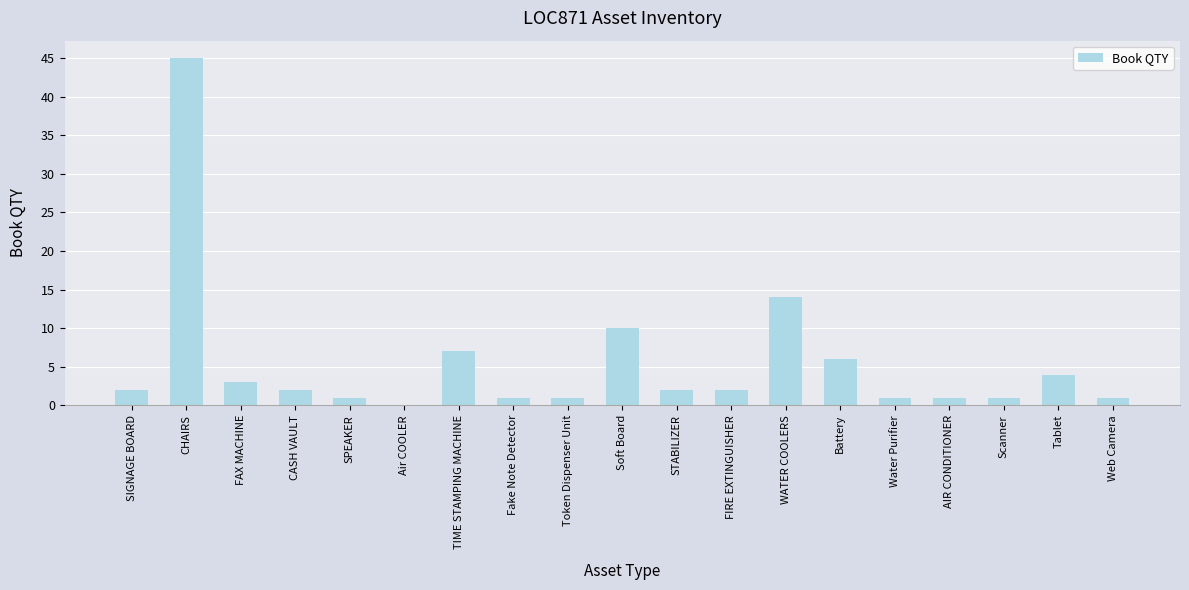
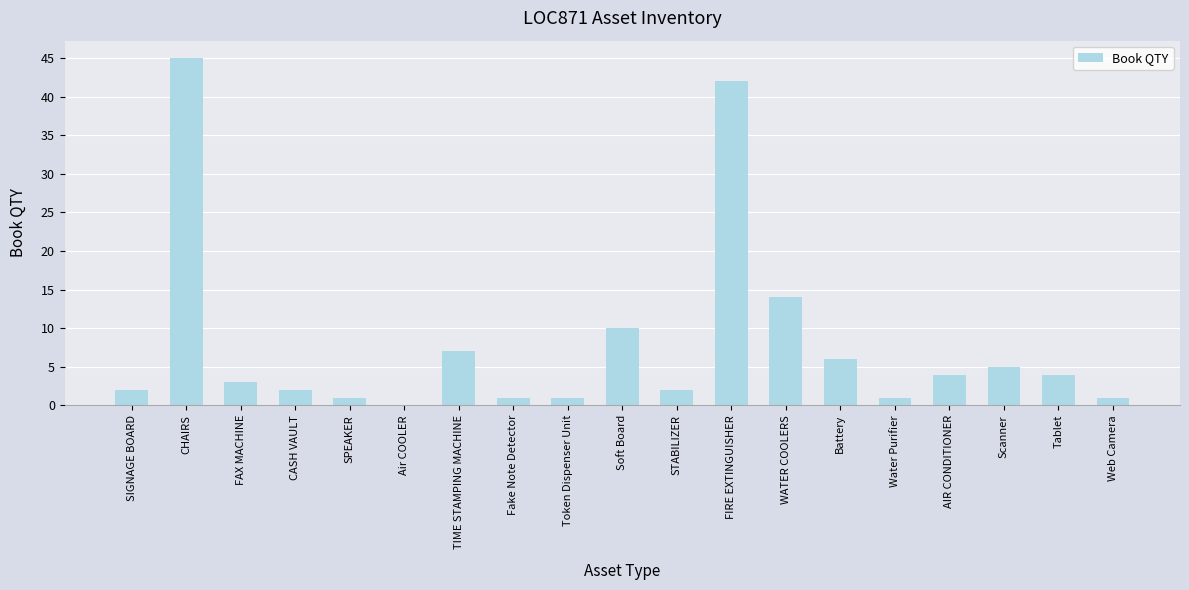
FIRE EXTINGUISHER: 2 -> 42
AIR CONDITIONER: 1 -> 4
Scanner: 1 -> 5
